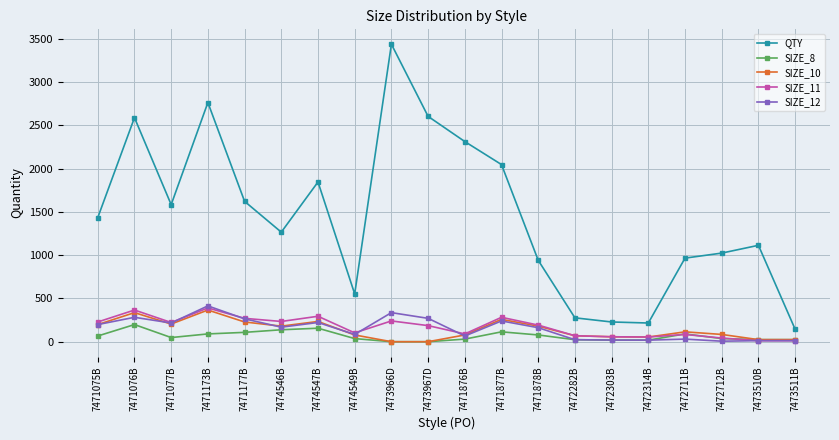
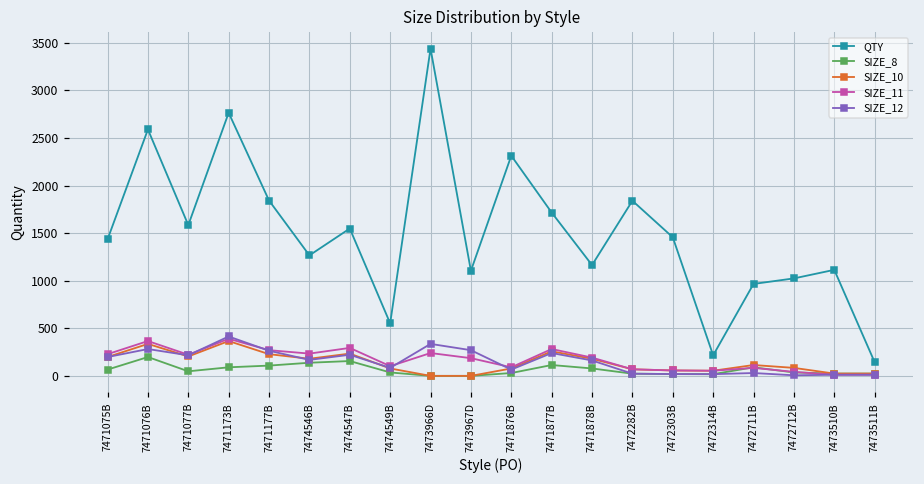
QTY, 7471177B: 1600 -> 1800
QTY, 7474547B: 1800 -> 1500
QTY, 7473967D: 2600 -> 1100
QTY, 7471877B: 2000 -> 1700
QTY, 7471878B: 900 -> 1200
QTY, 7472282B: 300 -> 1800
QTY, 7472303B: 200 -> 1500
